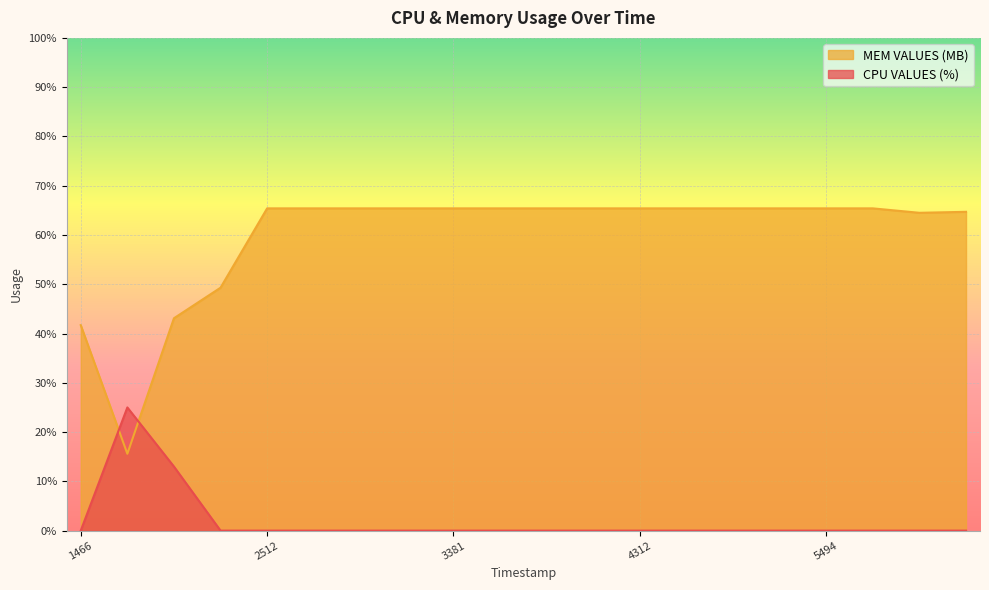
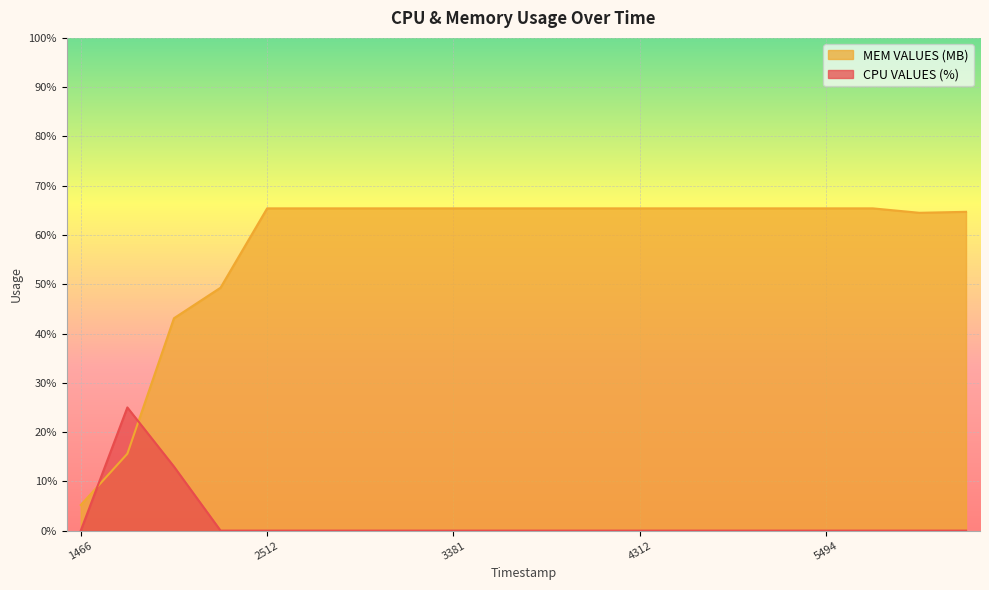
MEM VALUES (MB), 1466: 42% -> 5%
